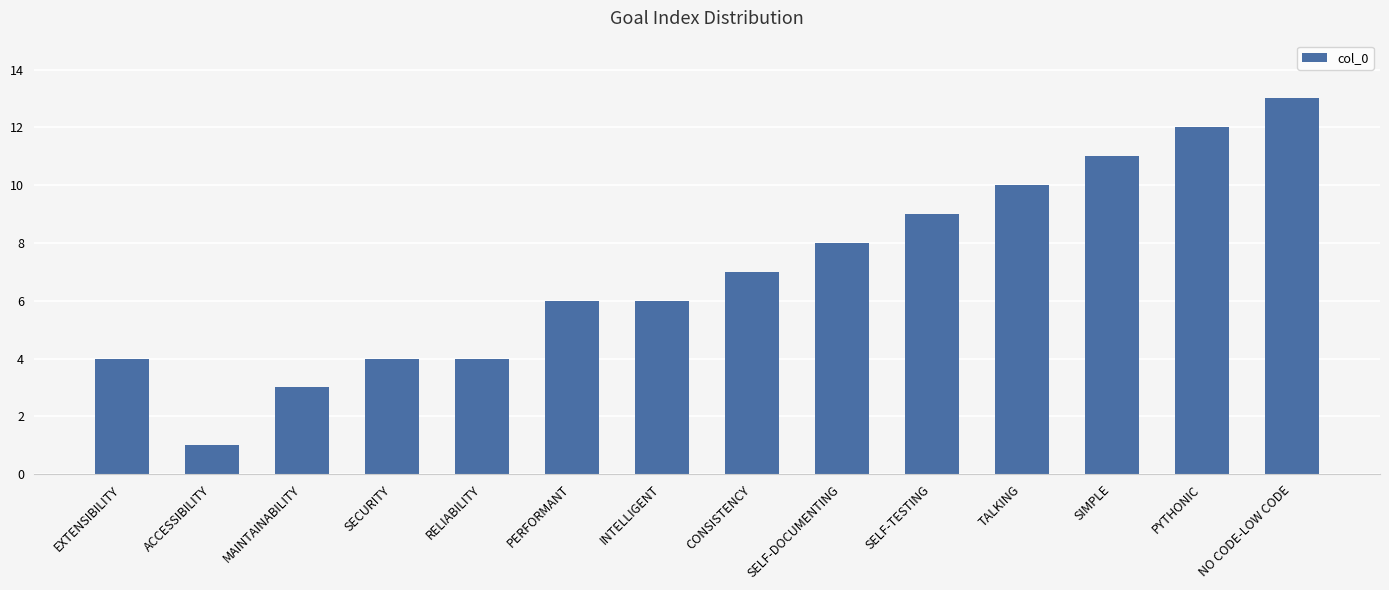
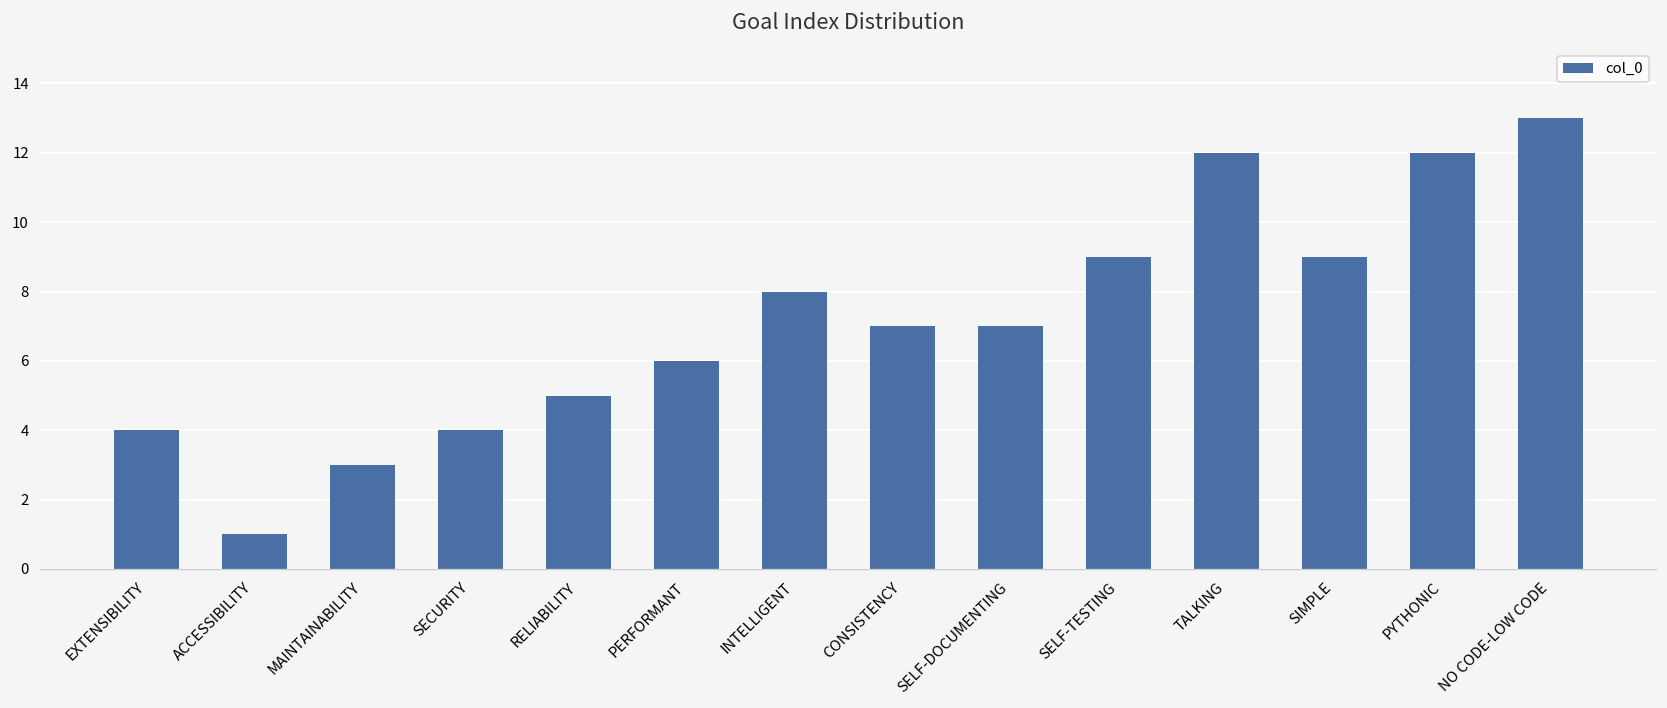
RELIABILITY: 4 -> 5
INTELLIGENT: 6 -> 8
SELF-DOCUMENTING: 8 -> 7
TALKING: 10 -> 12
SIMPLE: 11 -> 9
